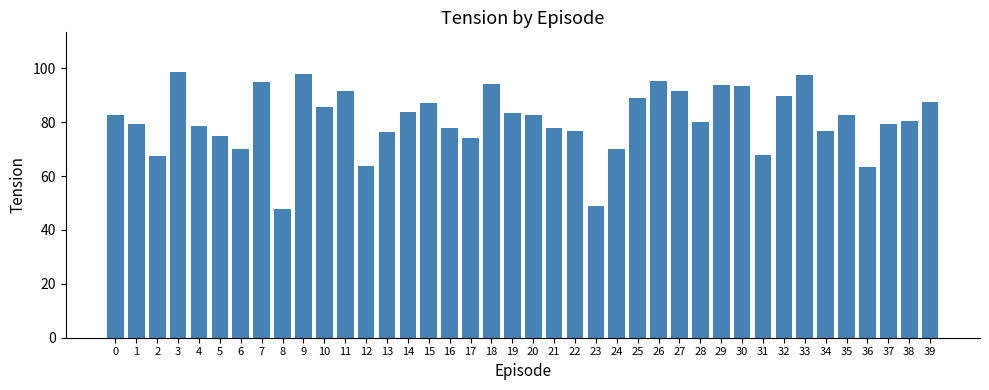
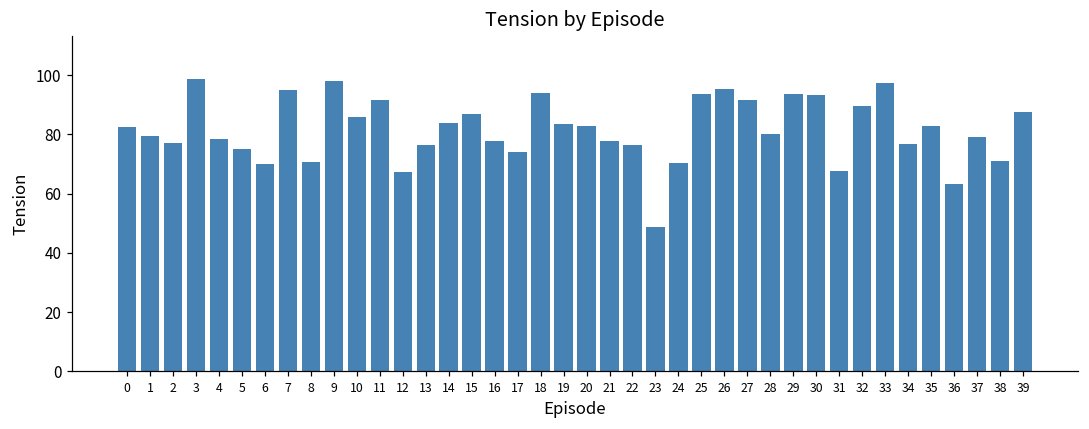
2: 67 -> 77
8: 48 -> 71
12: 64 -> 67
25: 89 -> 94
38: 80 -> 71
